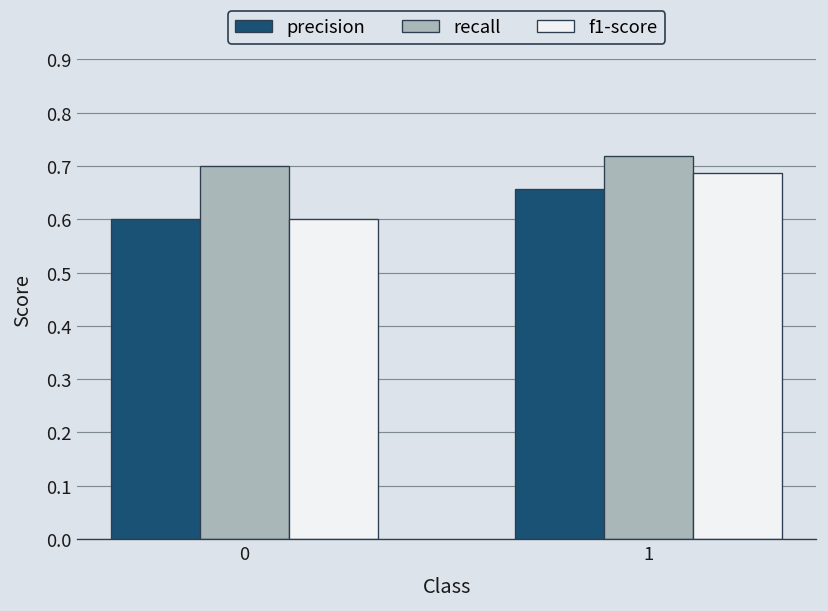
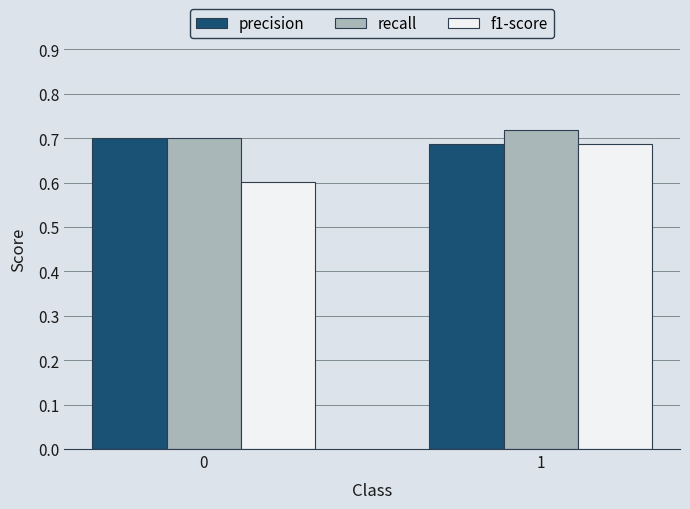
precision, 0: 0.6 -> 0.7
precision, 1: 0.66 -> 0.69
